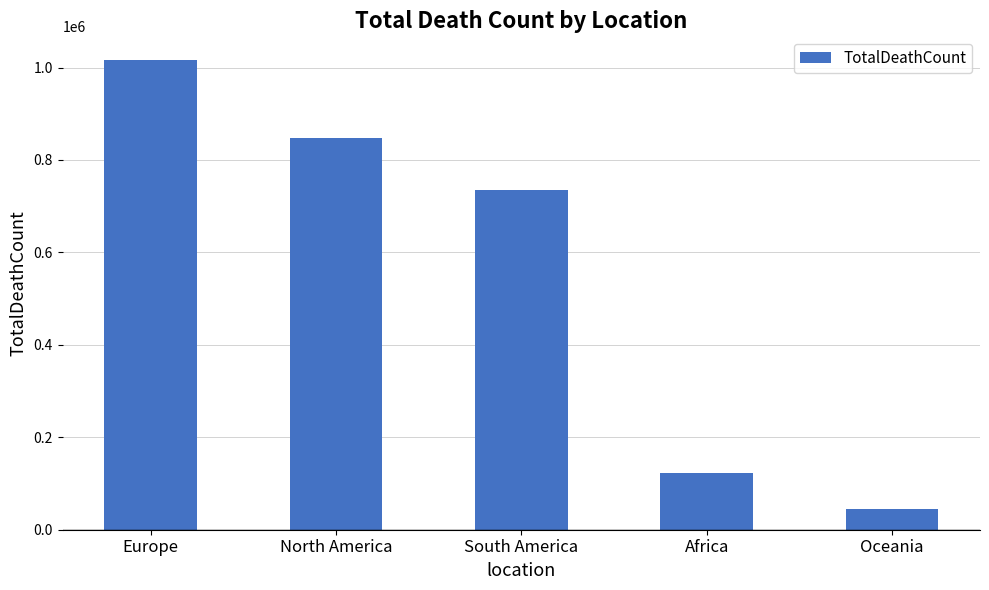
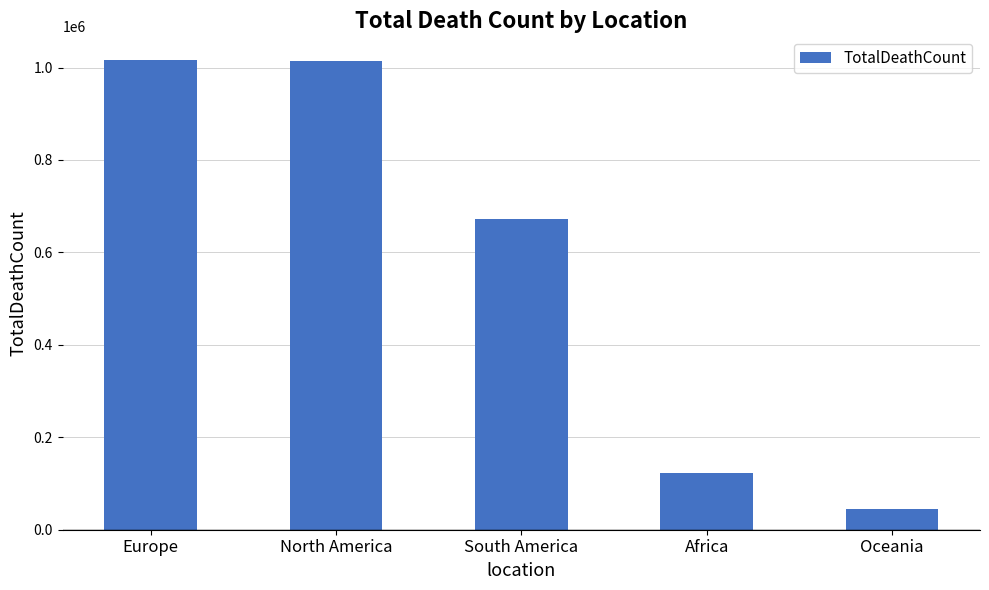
North America: 850000 -> 1010000
South America: 740000 -> 670000
